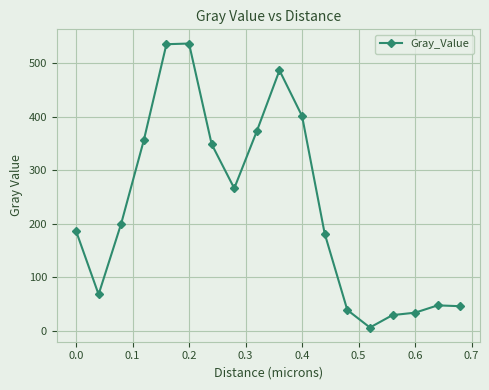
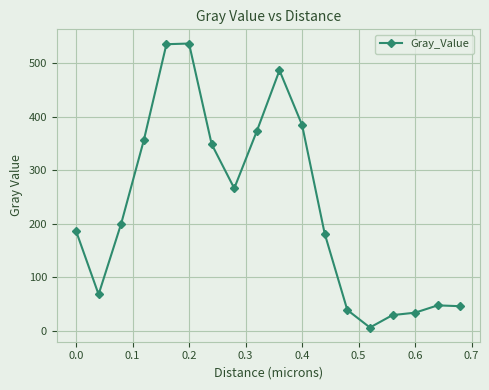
0.4: 400 -> 380
